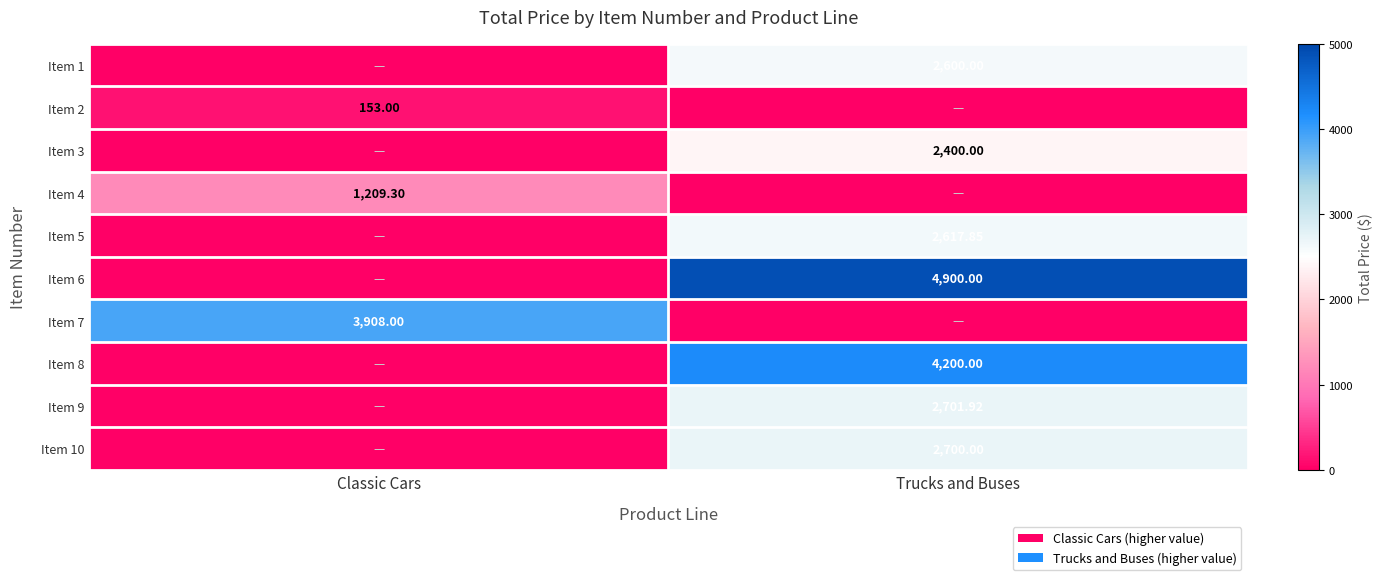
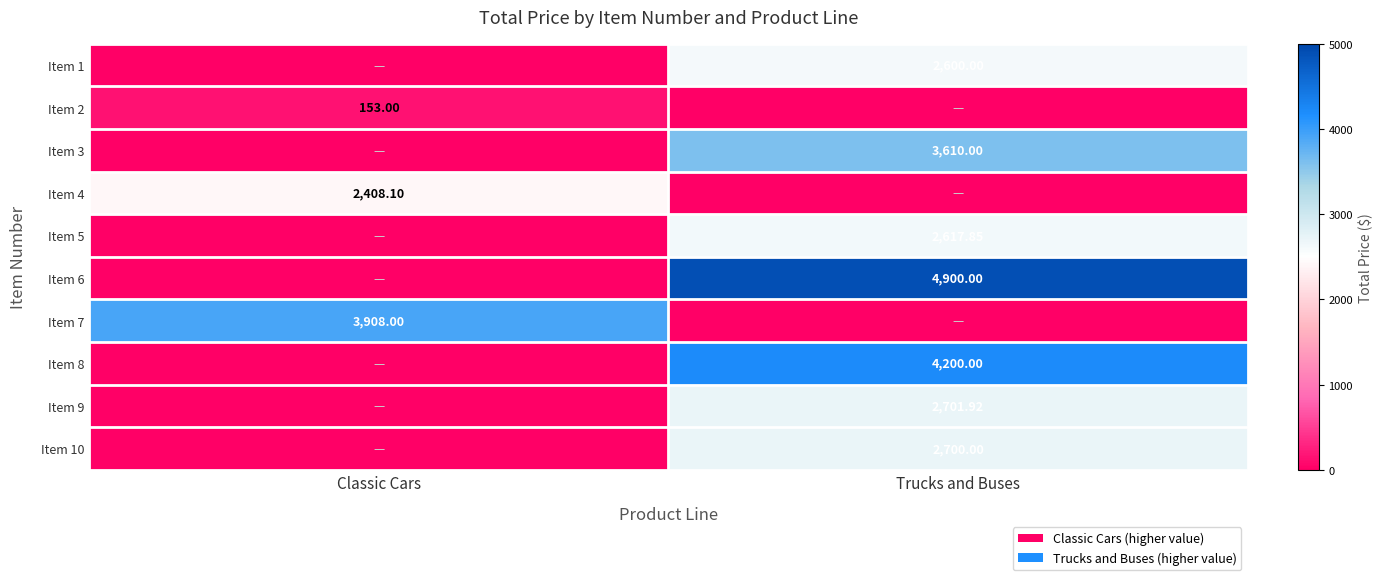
Item 3, Trucks and Buses: 2,400.00 -> 3,610.00
Item 4, Classic Cars: 1,209.30 -> 2,408.10
